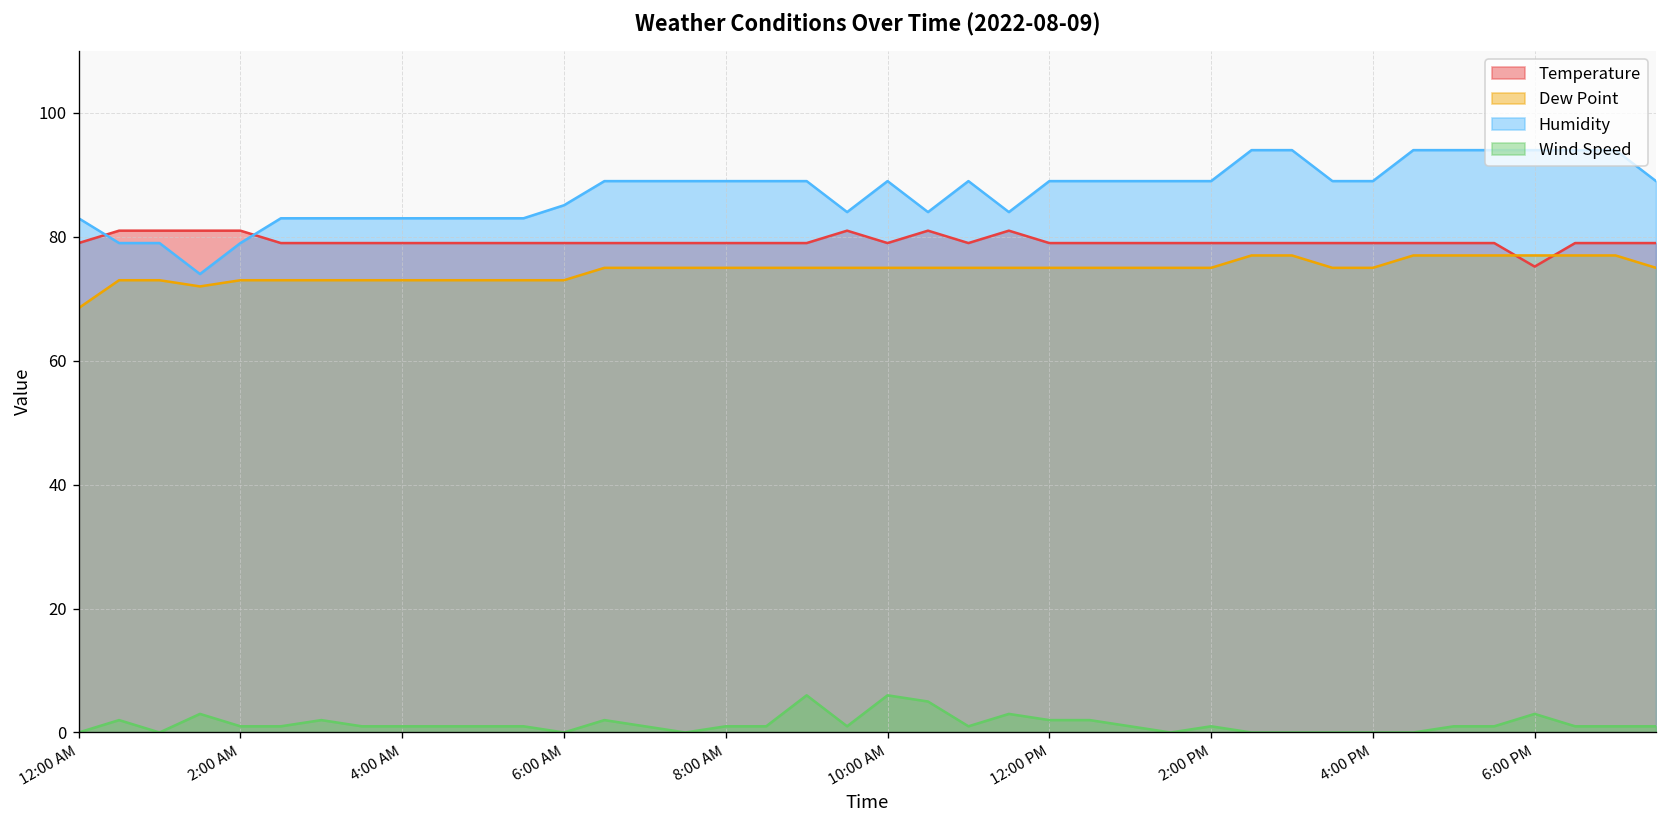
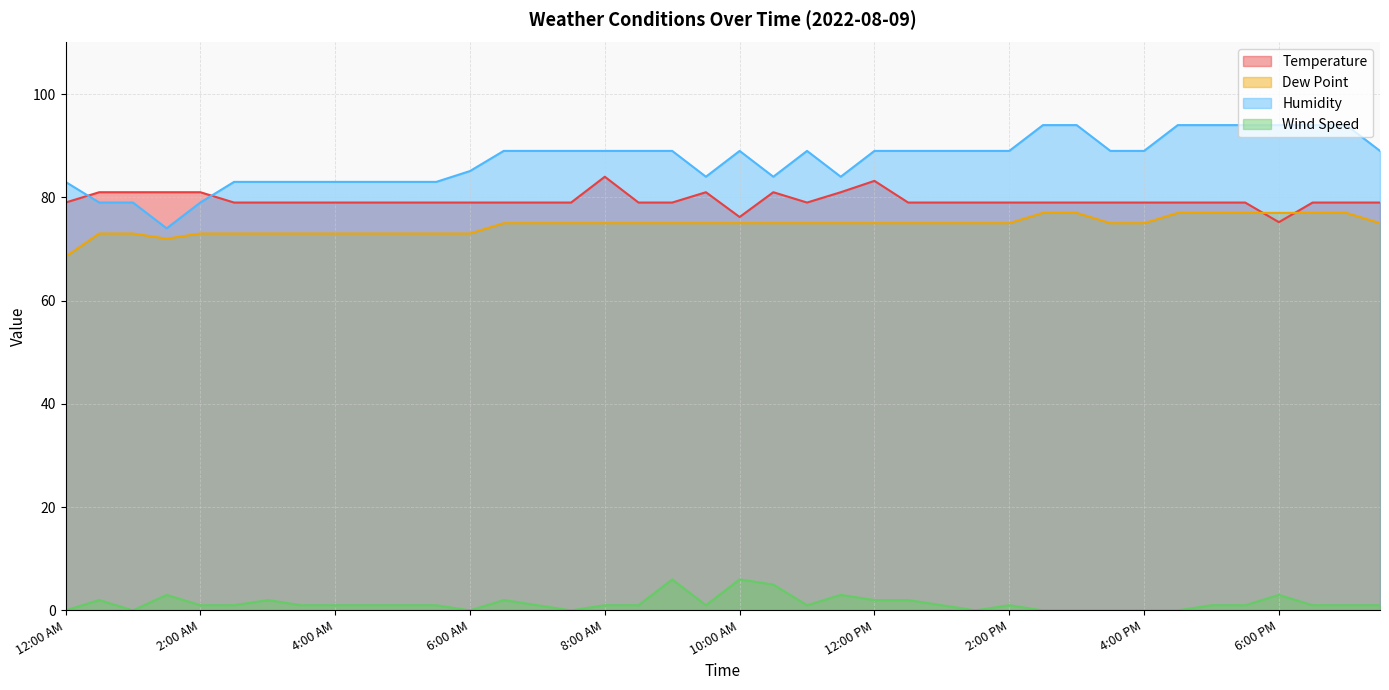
Temperature, 8:00 AM: 79 -> 84
Temperature, 10:00 AM: 79 -> 76
Temperature, 12:00 PM: 79 -> 83
